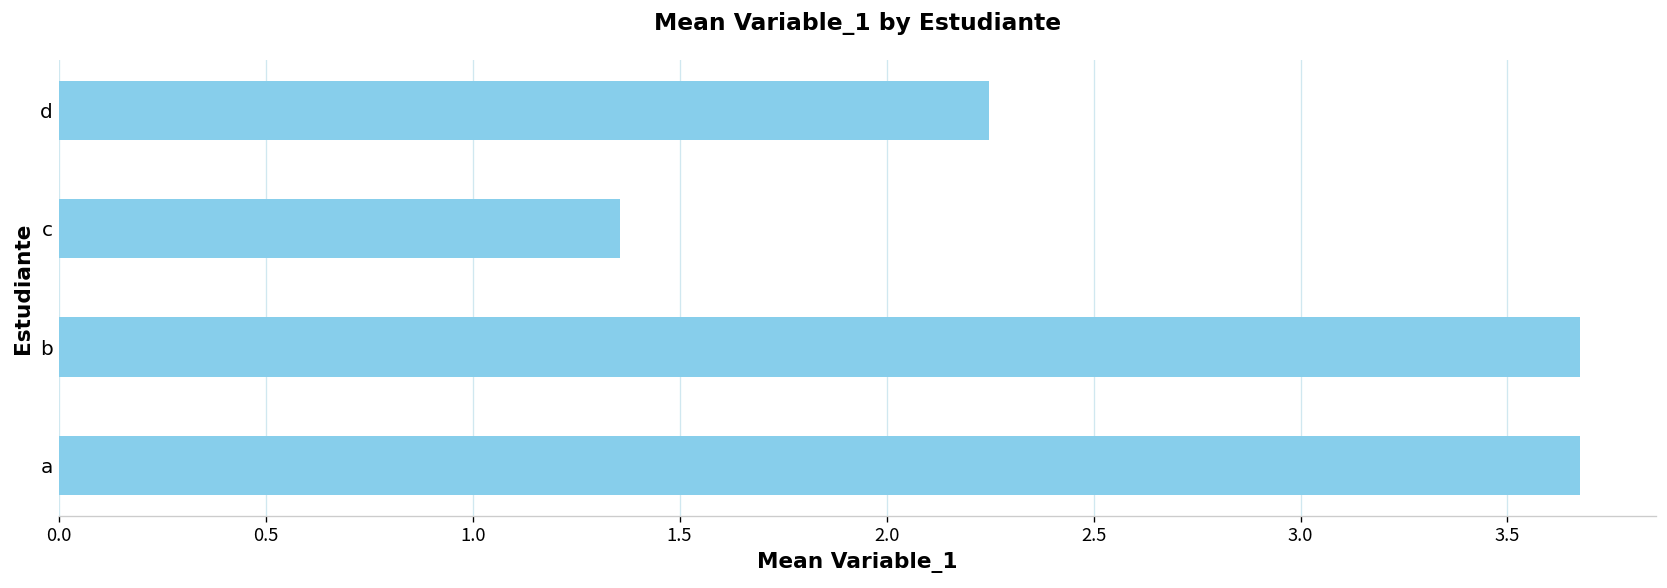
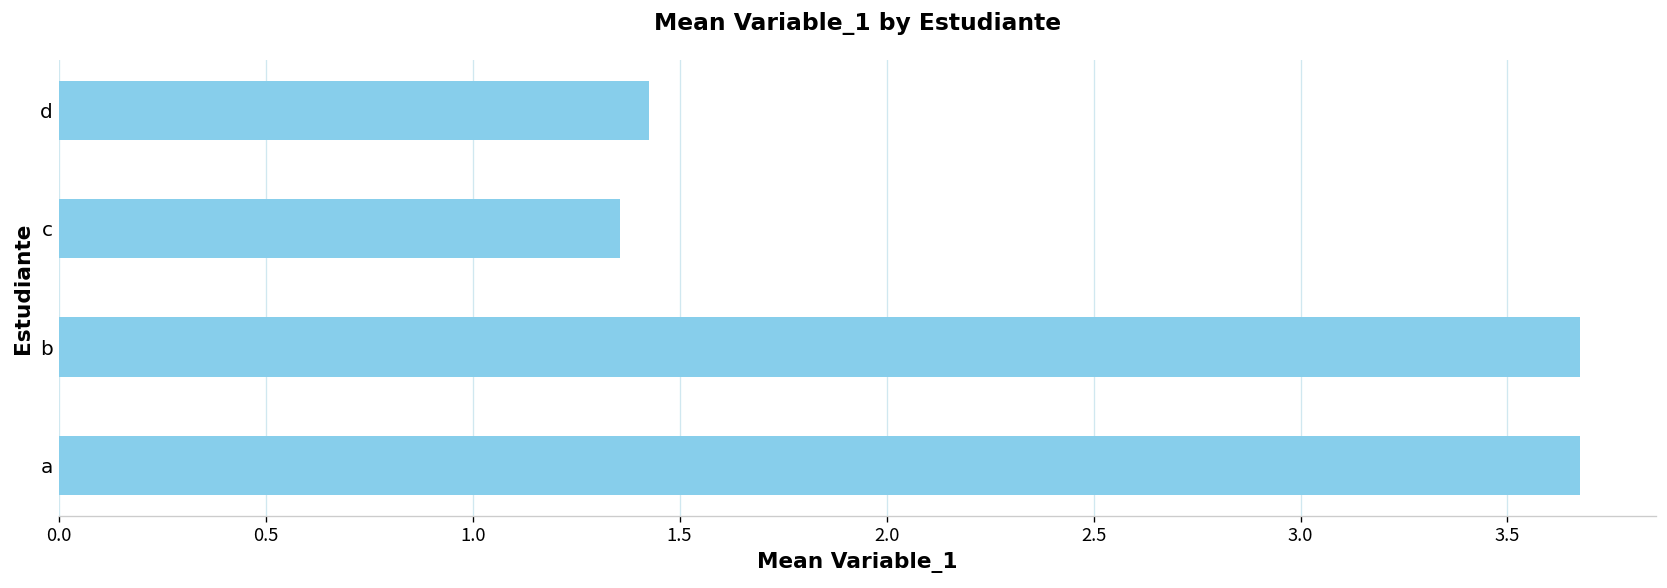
d: 2.25 -> 1.43
